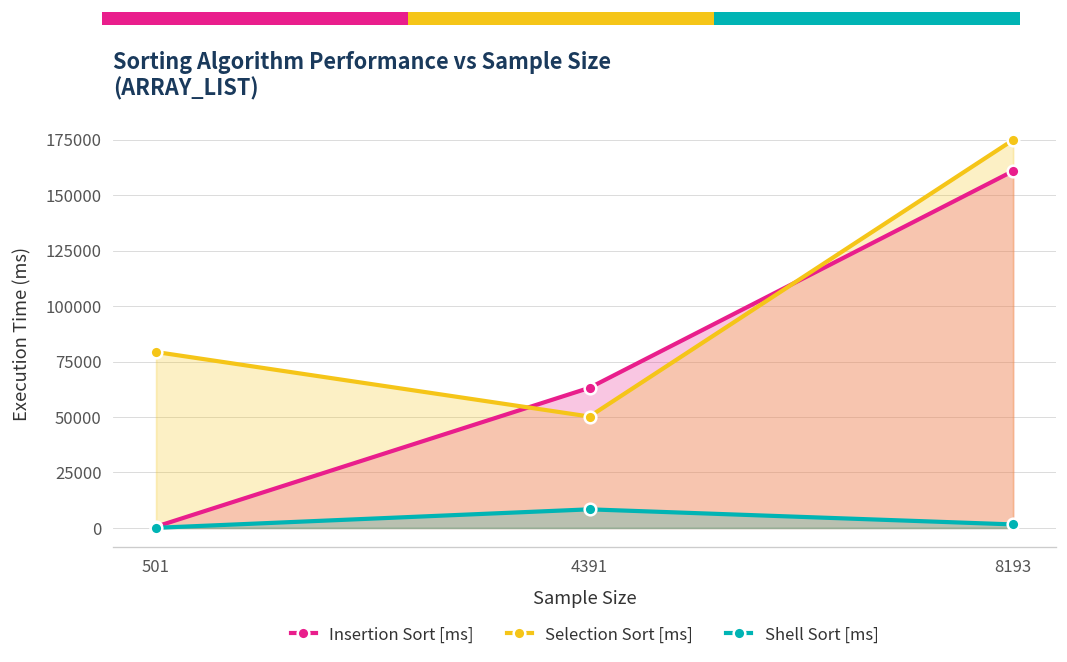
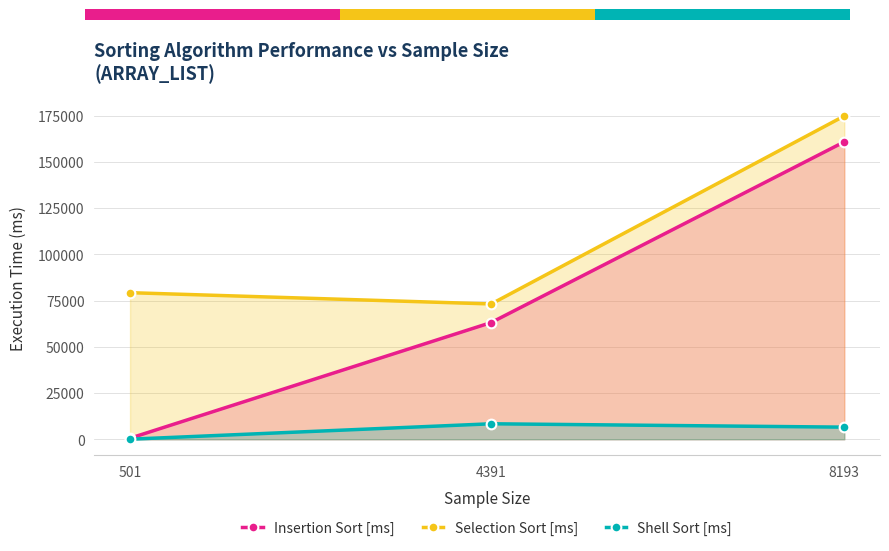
Sorting Algorithm Performance vs Sample Size (ARRAY_LIST), Selection Sort [ms], 4391: 50000 -> 73000
Sorting Algorithm Performance vs Sample Size (ARRAY_LIST), Shell Sort [ms], 8193: 2000 -> 7000
